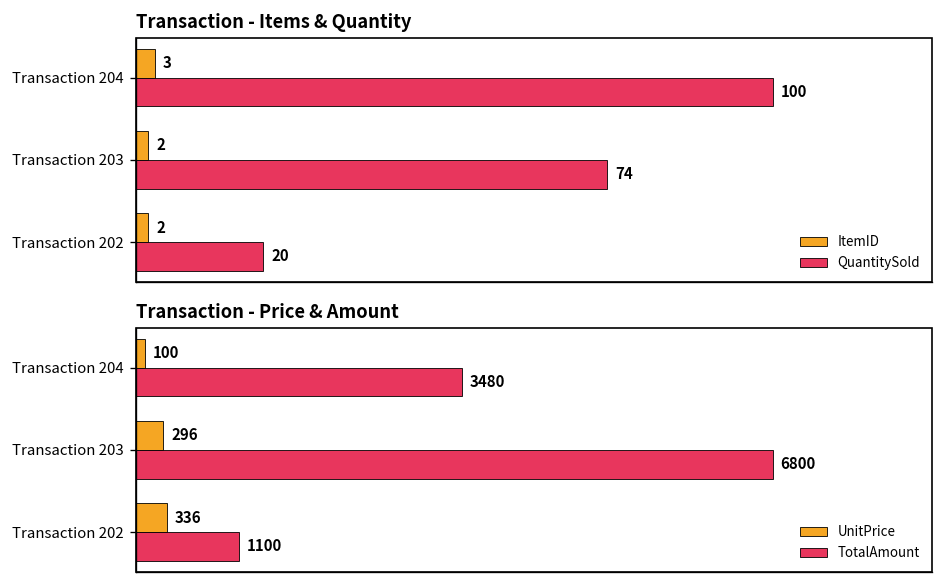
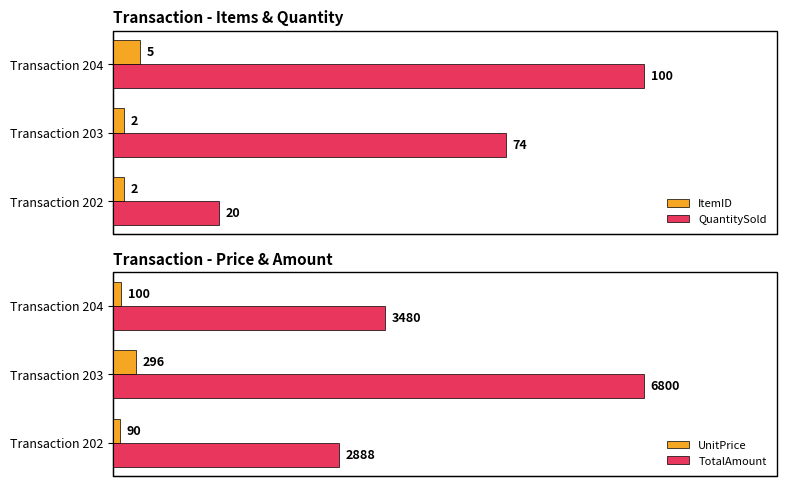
Transaction - Items & Quantity, ItemID, Transaction 204: 3 -> 5
Transaction - Price & Amount, UnitPrice, Transaction 202: 336 -> 90
Transaction - Price & Amount, TotalAmount, Transaction 202: 1100 -> 2888
